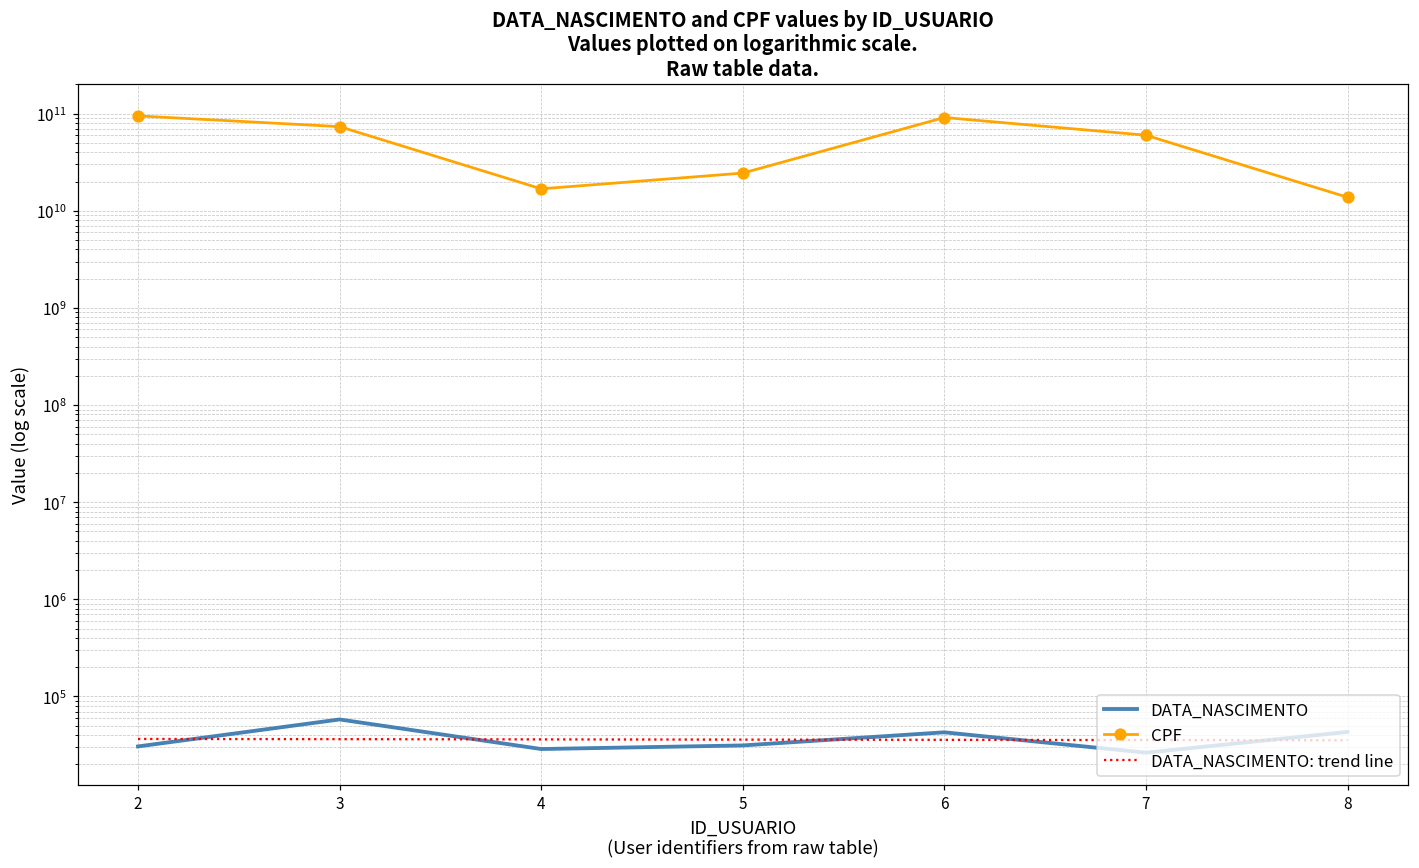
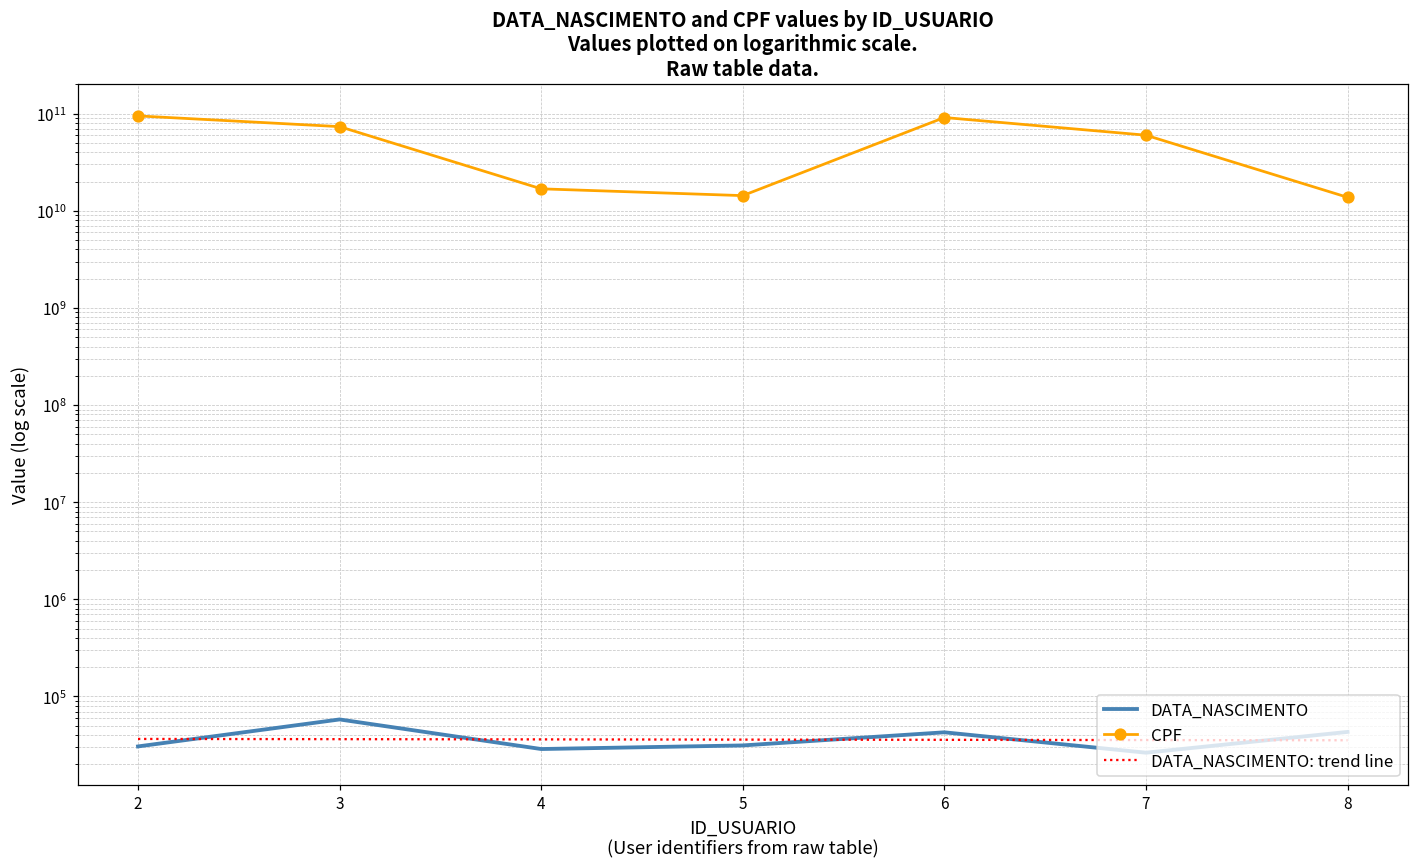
CPF, 5: 24000000000 -> 14000000000
